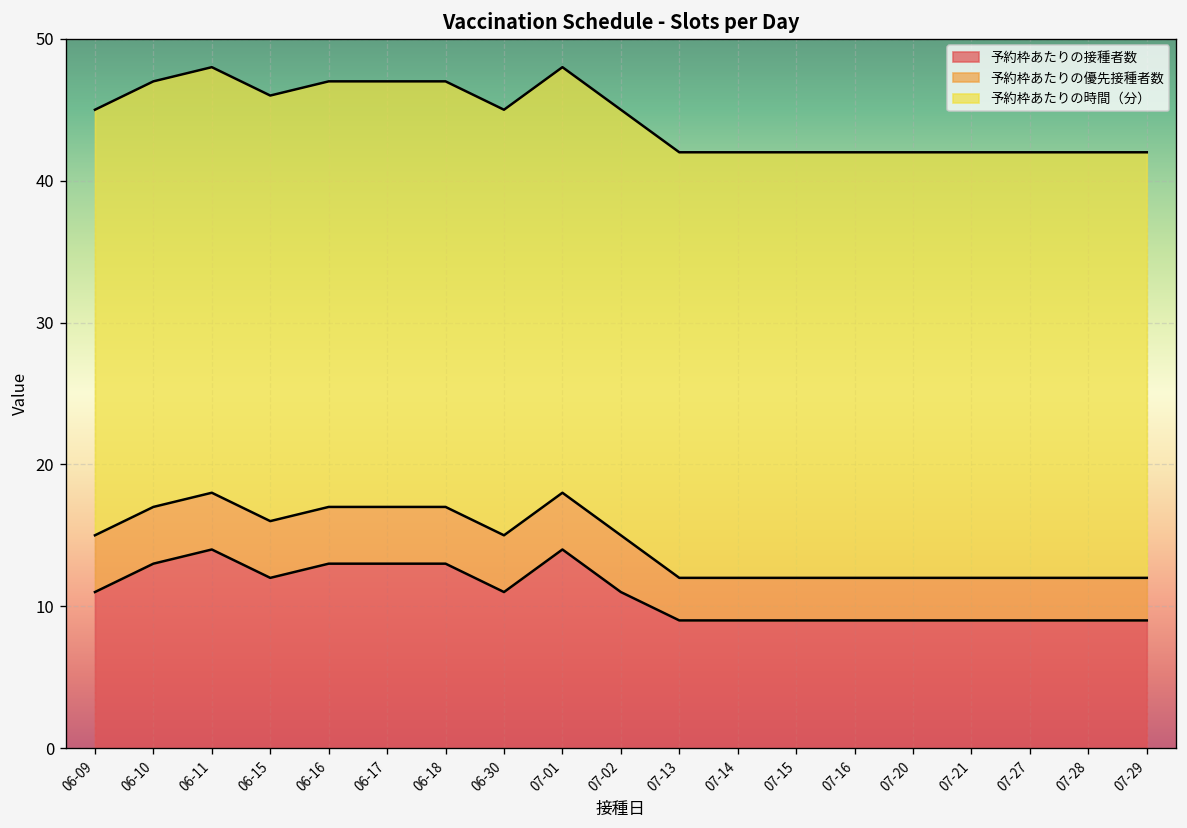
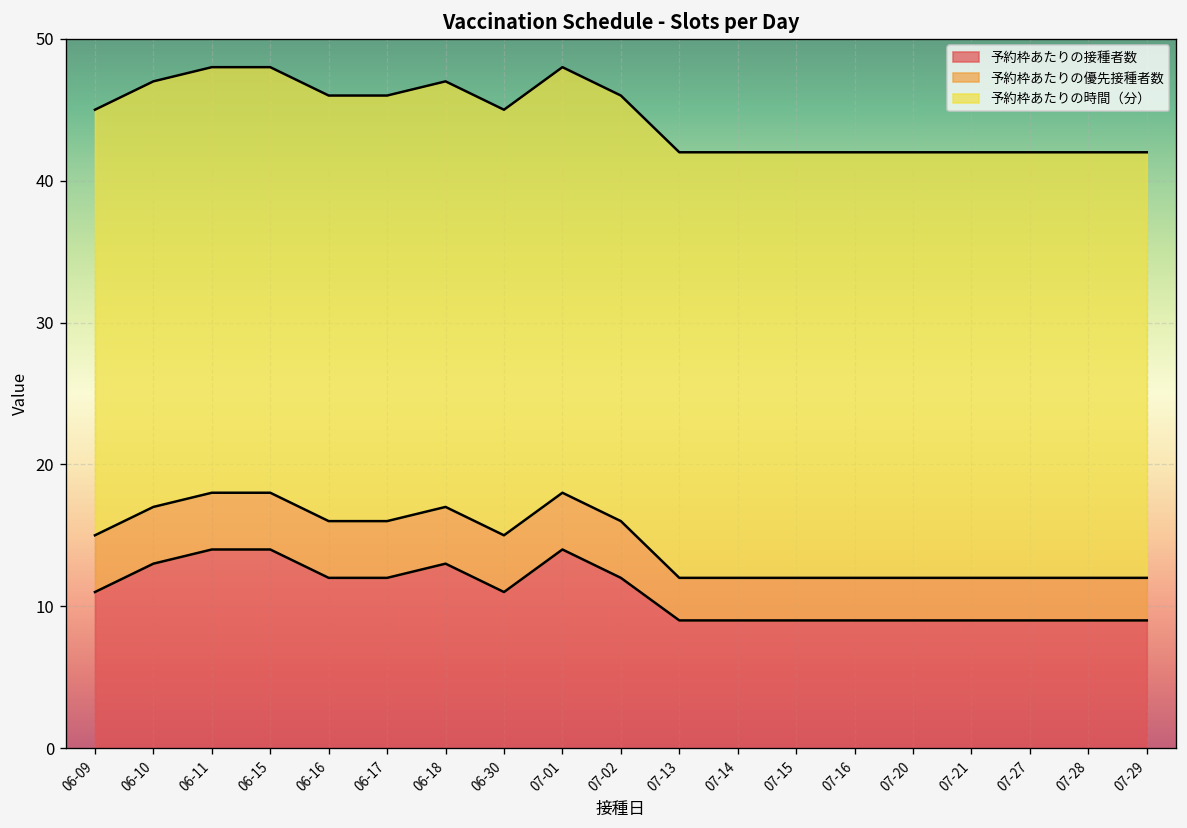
予約枠あたりの接種者数, 06-15: 12 -> 14
予約枠あたりの接種者数, 06-16: 13 -> 12
予約枠あたりの接種者数, 06-17: 13 -> 12
予約枠あたりの接種者数, 07-02: 11 -> 12
